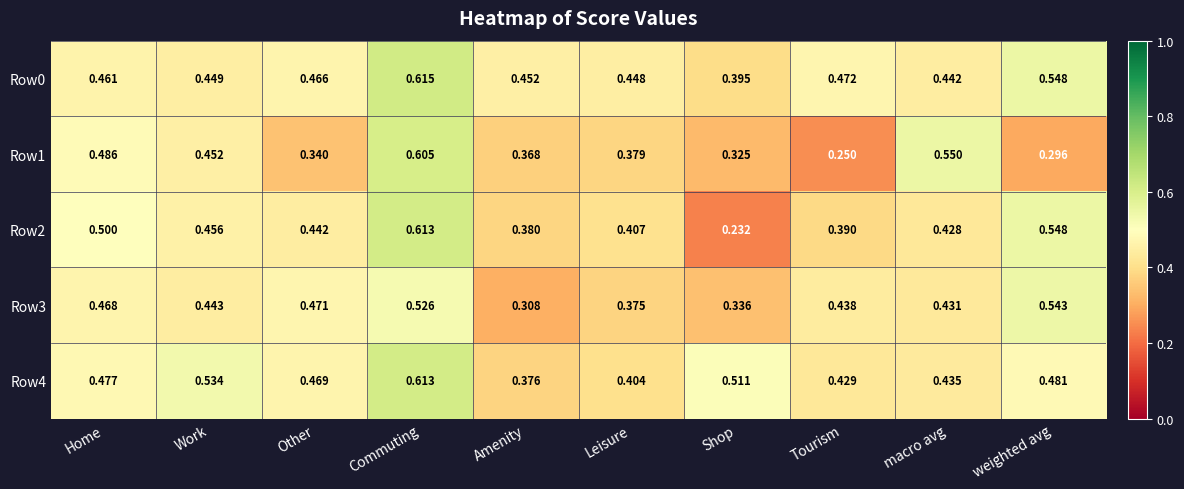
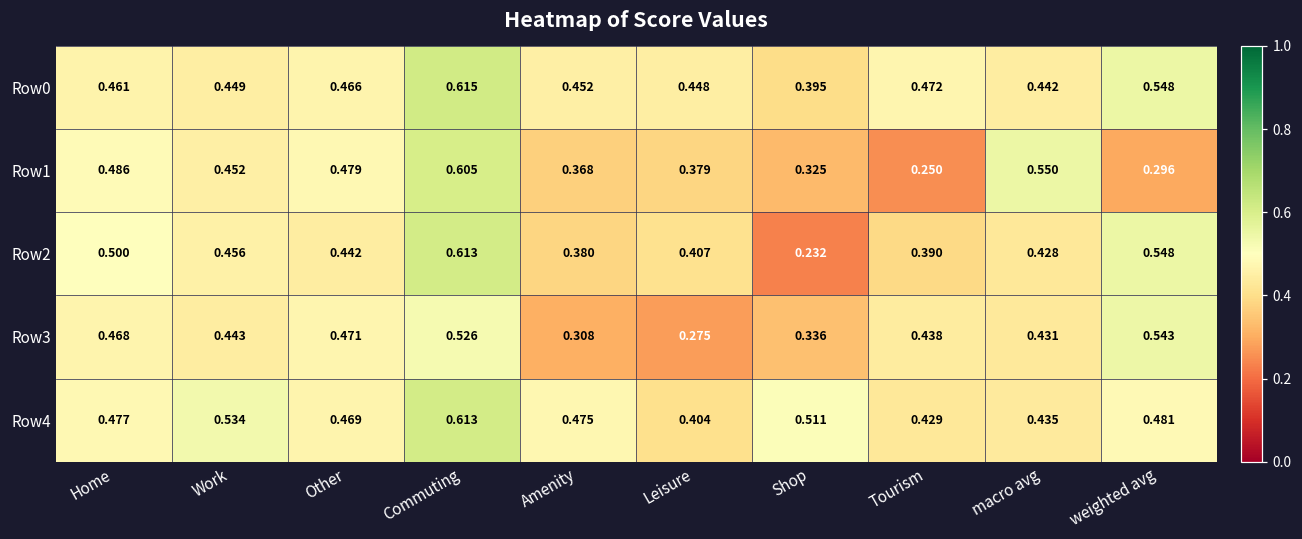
Row1, Other: 0.340 -> 0.479
Row3, Leisure: 0.375 -> 0.275
Row4, Amenity: 0.376 -> 0.475
